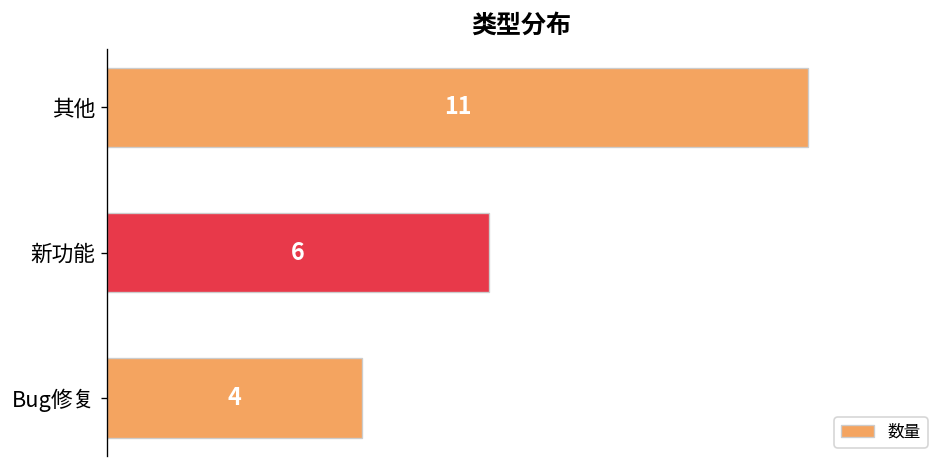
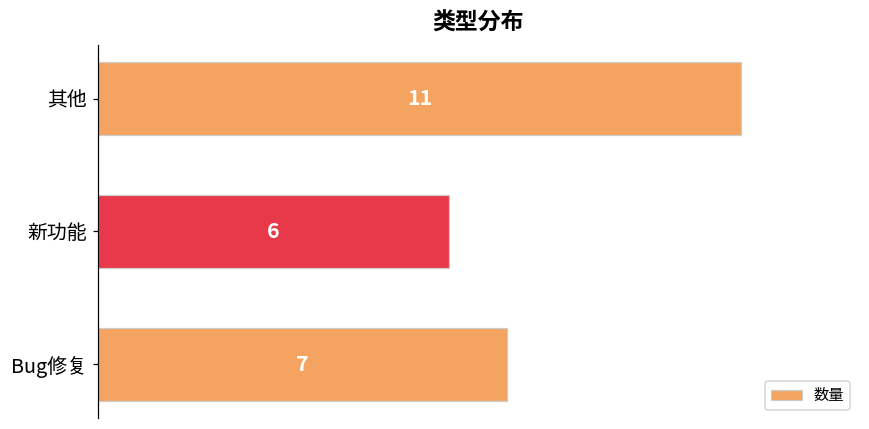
Bug修复: 4 -> 7
